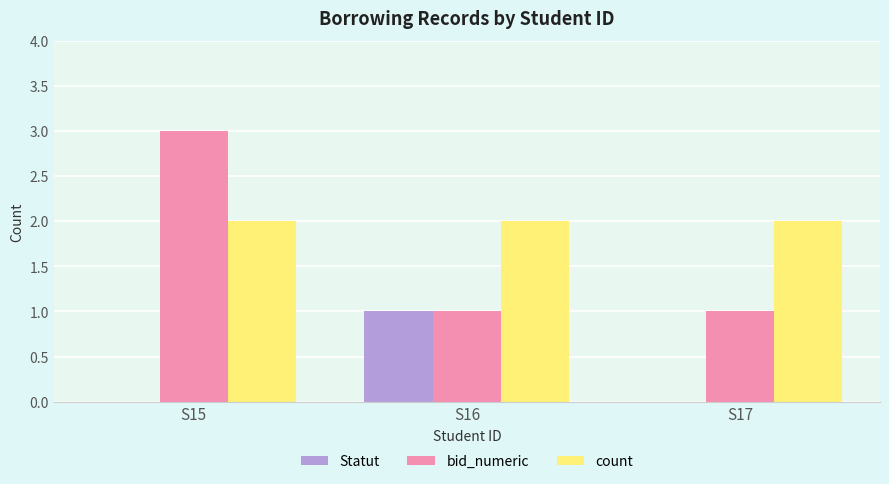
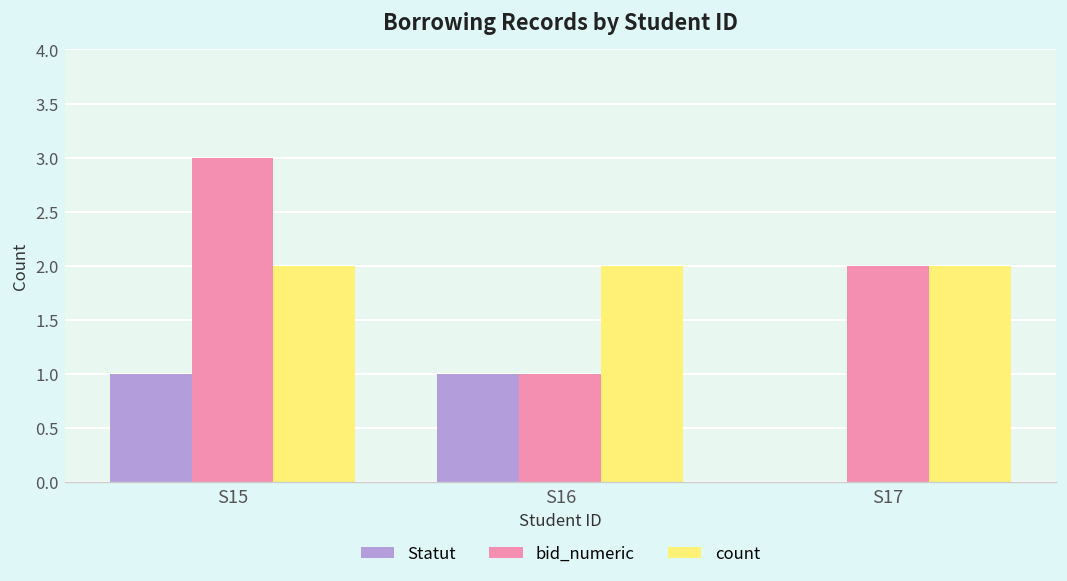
Statut, S15: 0 -> 1
bid_numeric, S17: 1 -> 2
